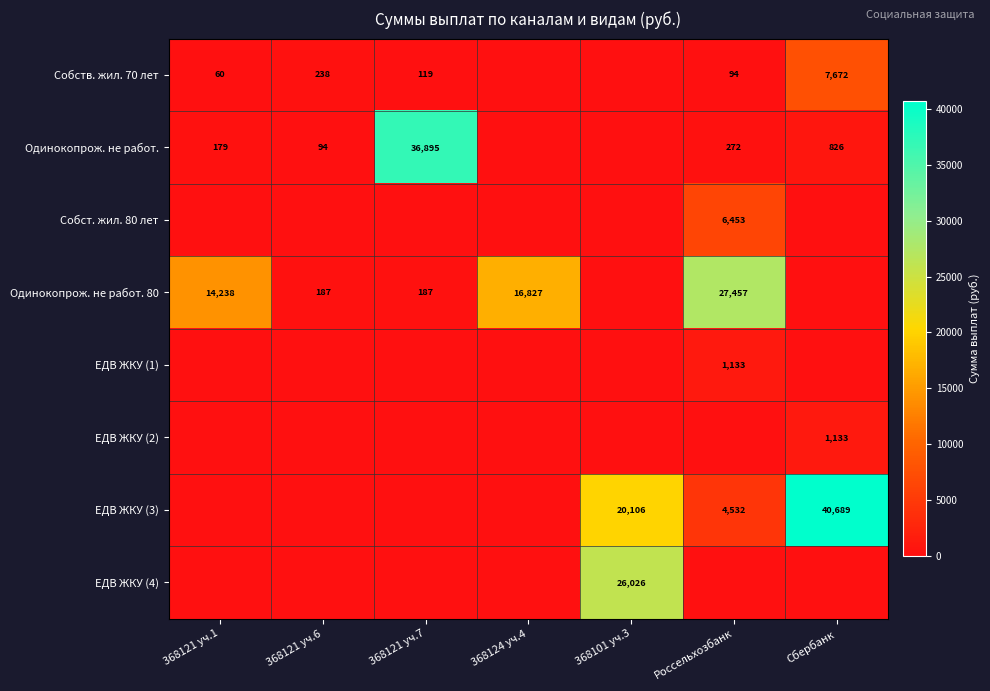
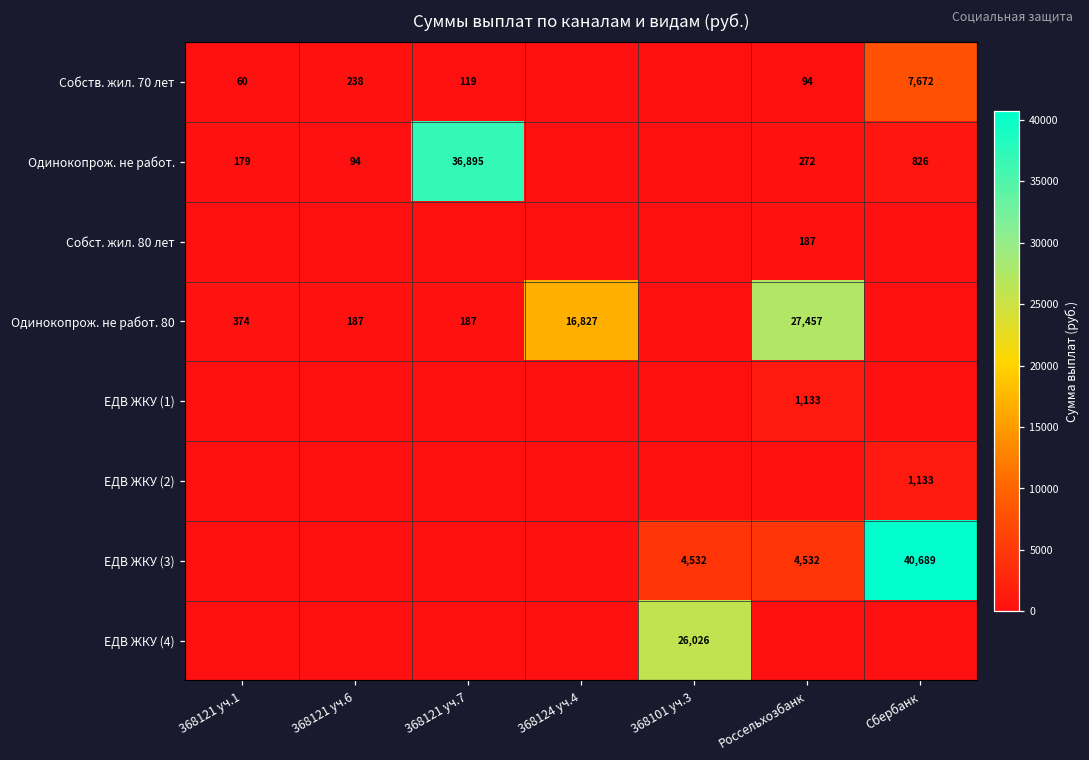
Собст. жил. 80 лет, Россельхозбанк: 6,453 -> 187
Одинокопрож. не работ. 80, 368121 уч.1: 14,238 -> 374
ЕДВ ЖКУ (3), 368101 уч.3: 20,106 -> 4,532
